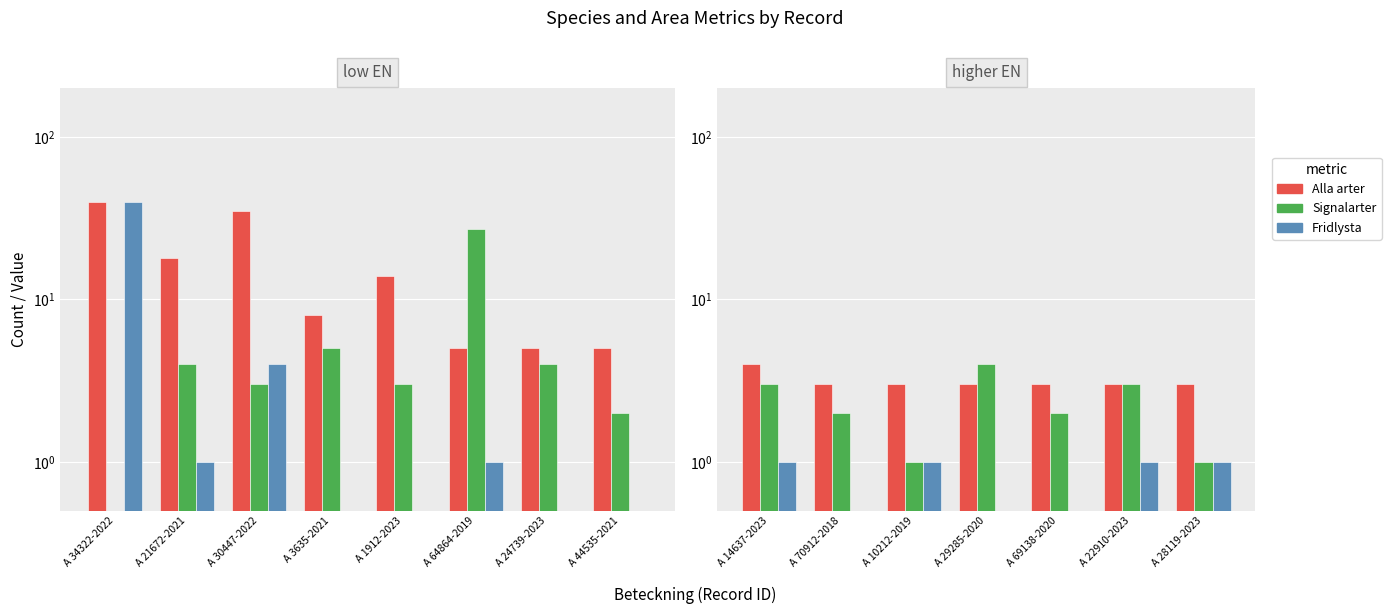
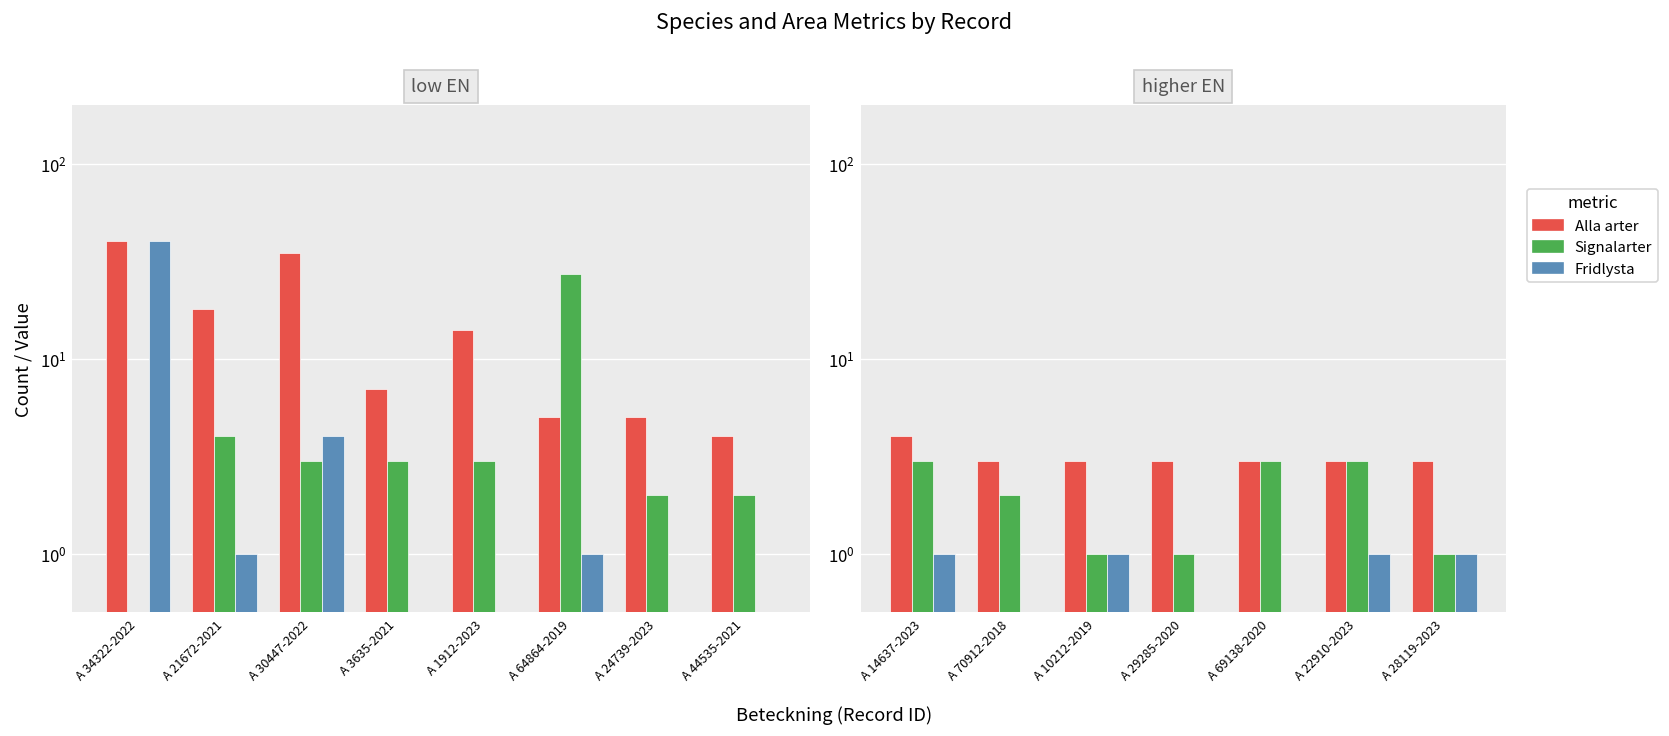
low EN, Alla arter, A 3635-2021: 8 -> 7
low EN, Signalarter, A 3635-2021: 5 -> 3
low EN, Signalarter, A 24739-2023: 4 -> 2
low EN, Alla arter, A 44535-2021: 5 -> 4
higher EN, Signalarter, A 29285-2020: 4 -> 1
higher EN, Signalarter, A 69138-2020: 2 -> 3
